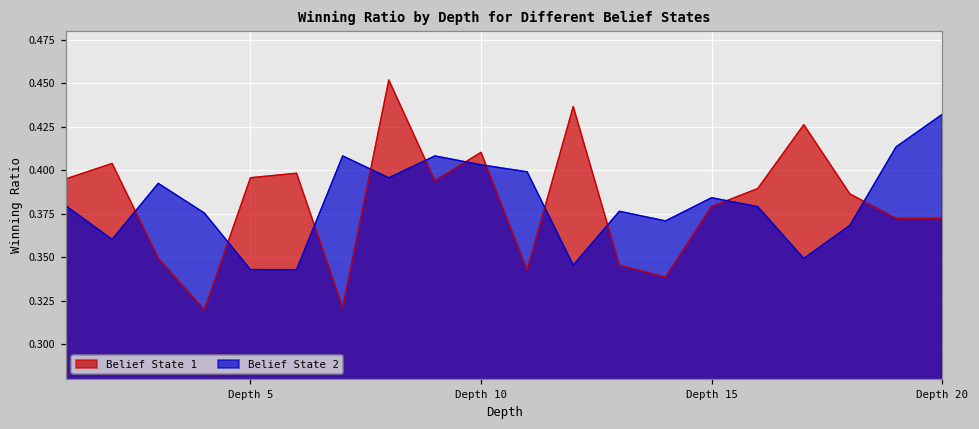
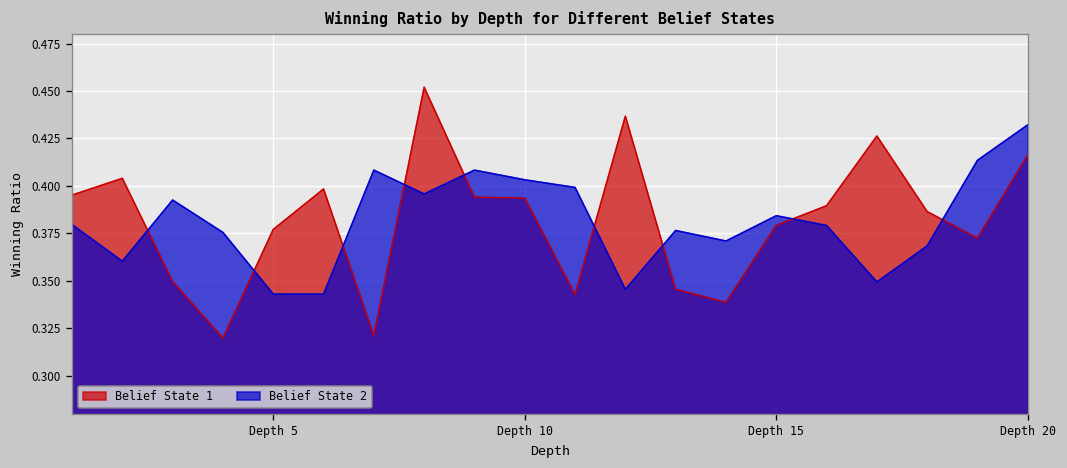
Belief State 1, Depth 5: 0.396 -> 0.377
Belief State 1, Depth 10: 0.410 -> 0.394
Belief State 1, Depth 20: 0.372 -> 0.416
